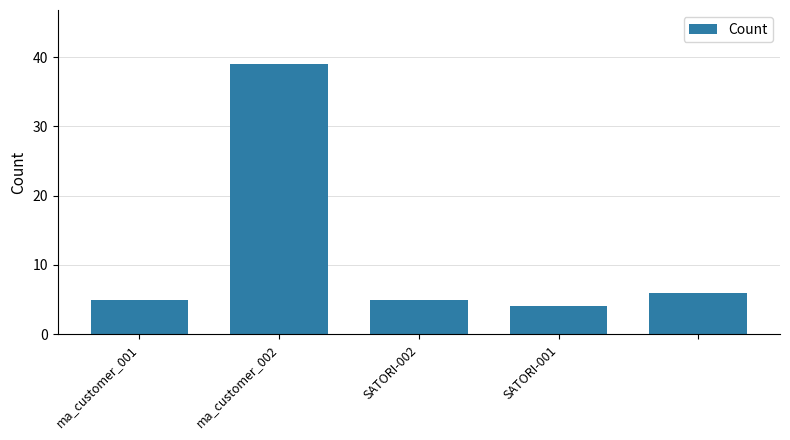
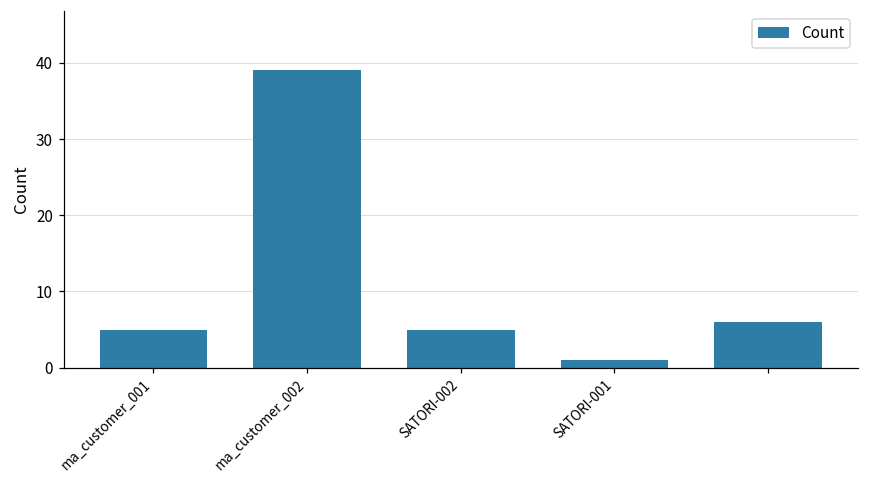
SATORI-001: 4 -> 1
